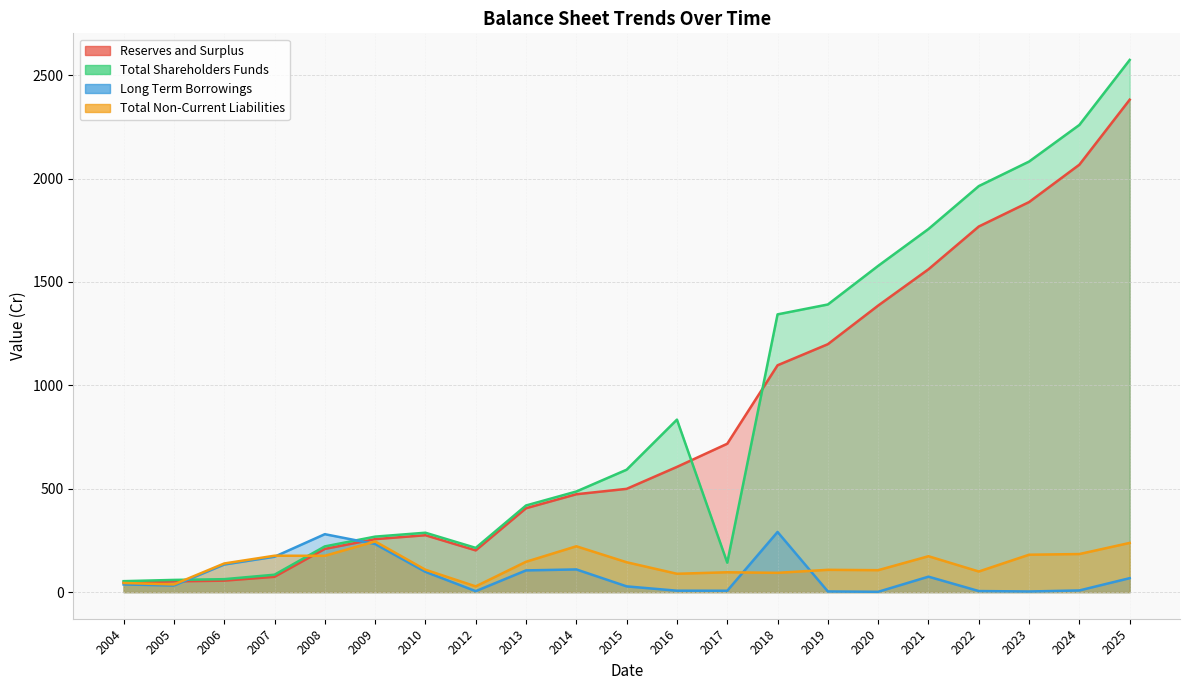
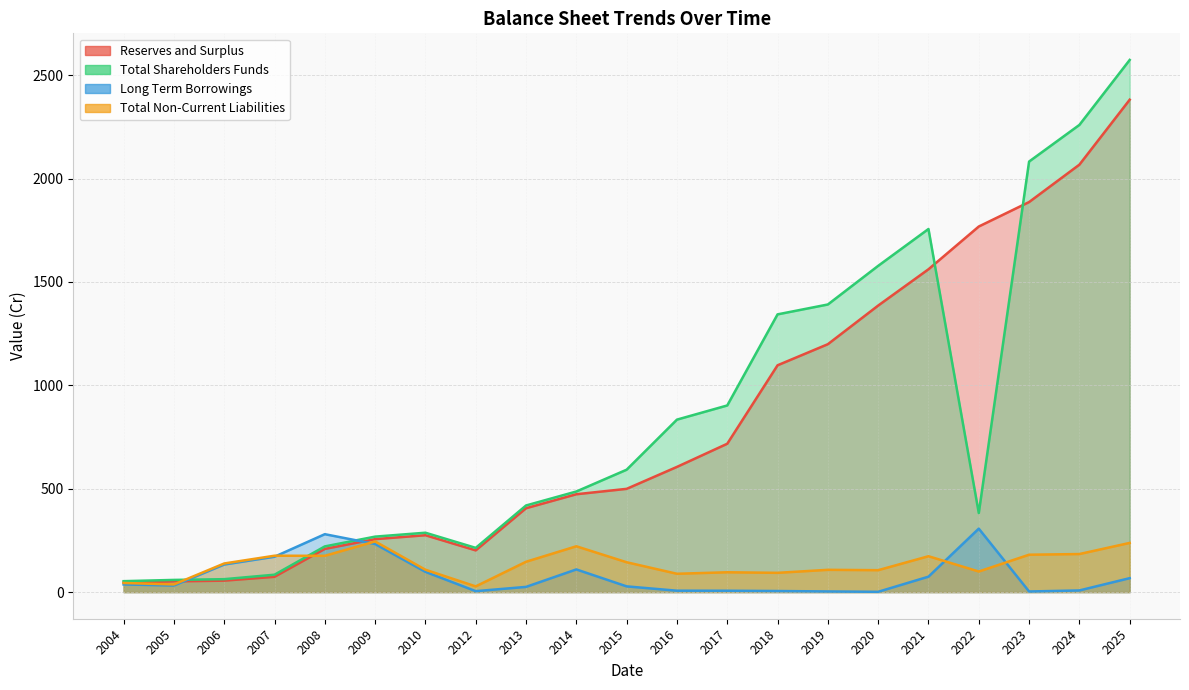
Long Term Borrowings, 2013: 110 -> 30
Total Shareholders Funds, 2017: 140 -> 900
Long Term Borrowings, 2018: 290 -> 10
Total Shareholders Funds, 2022: 1960 -> 380
Long Term Borrowings, 2022: 10 -> 310
